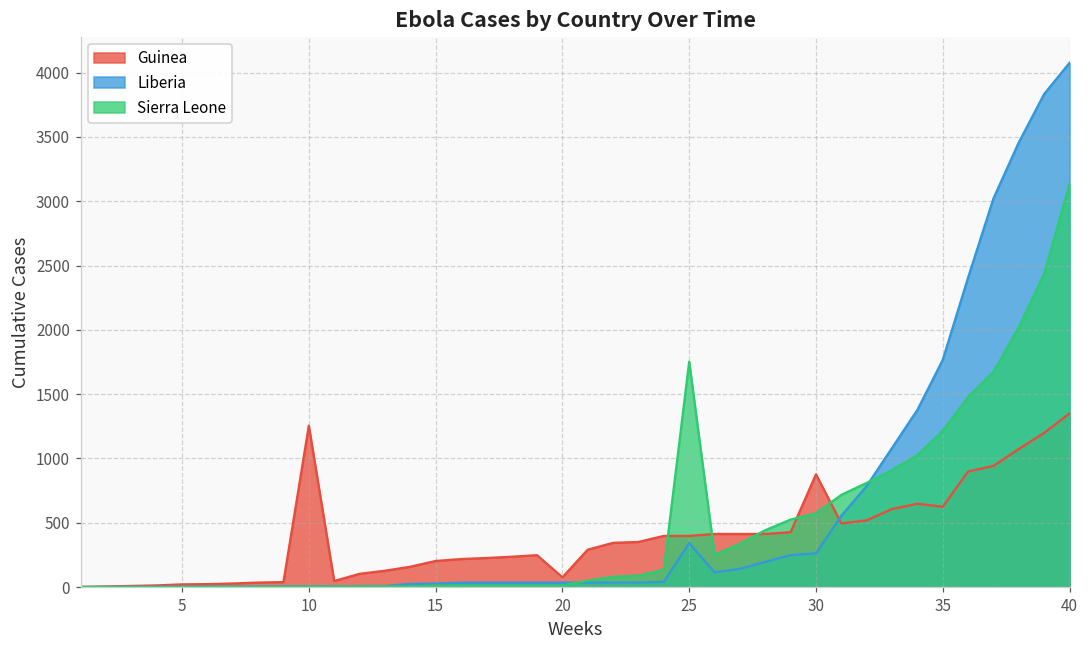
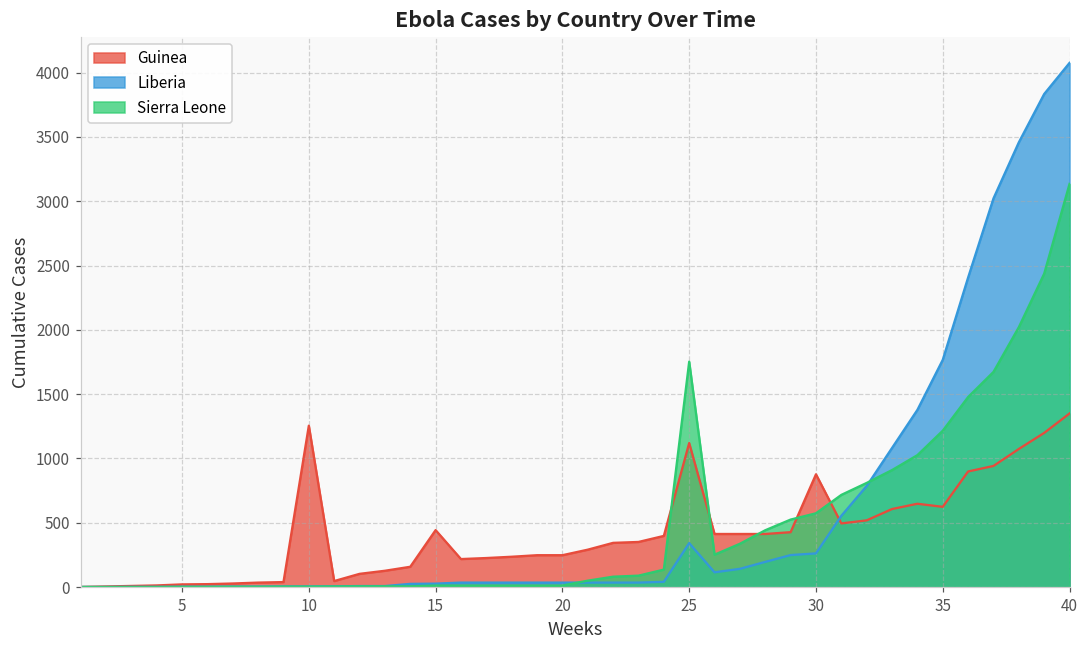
Guinea, 15: 200 -> 440
Guinea, 20: 80 -> 250
Guinea, 25: 400 -> 1120
